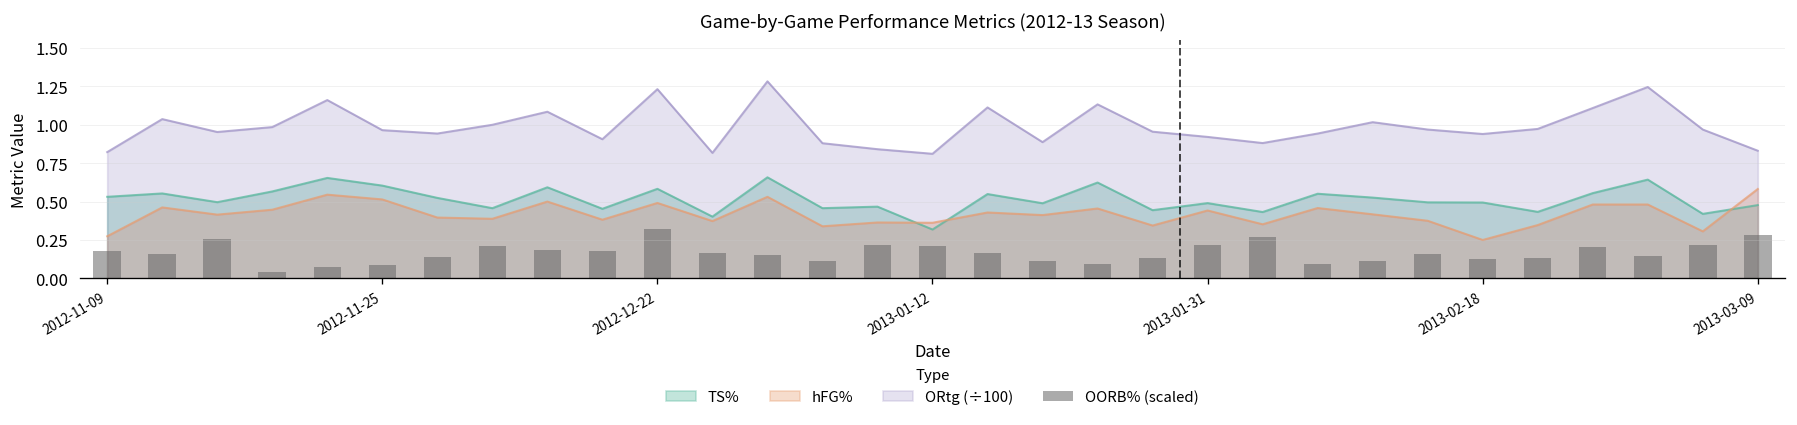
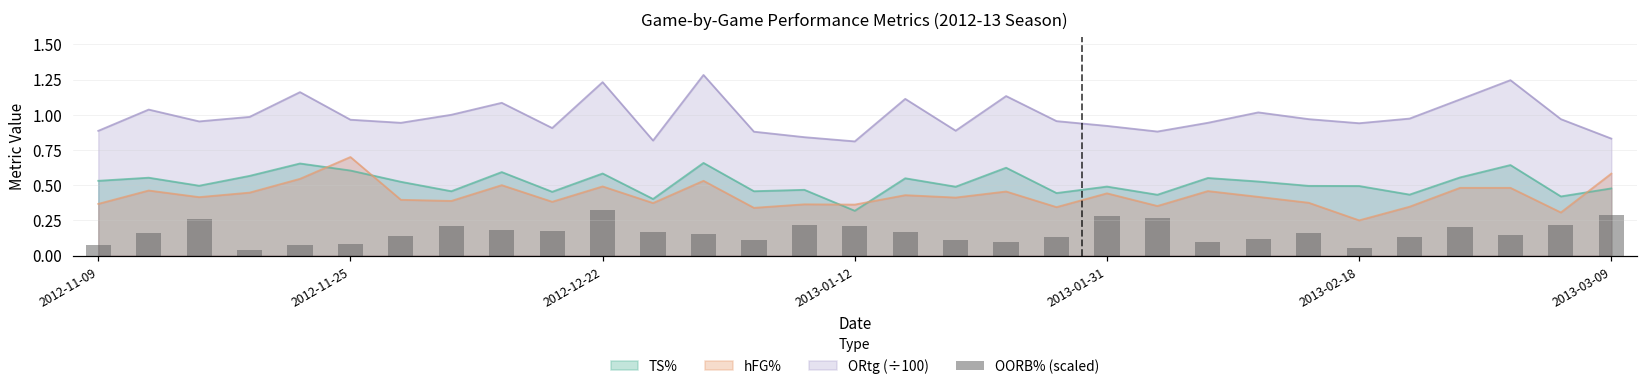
OORB% (scaled), 2012-11-09: 0.18 -> 0.08
hFG%, 2012-11-09: 0.27 -> 0.37
ORtg (÷100), 2012-11-09: 0.82 -> 0.89
hFG%, 2012-11-25: 0.51 -> 0.70
OORB% (scaled), 2013-01-31: 0.21 -> 0.28
OORB% (scaled), 2013-02-18: 0.13 -> 0.06
